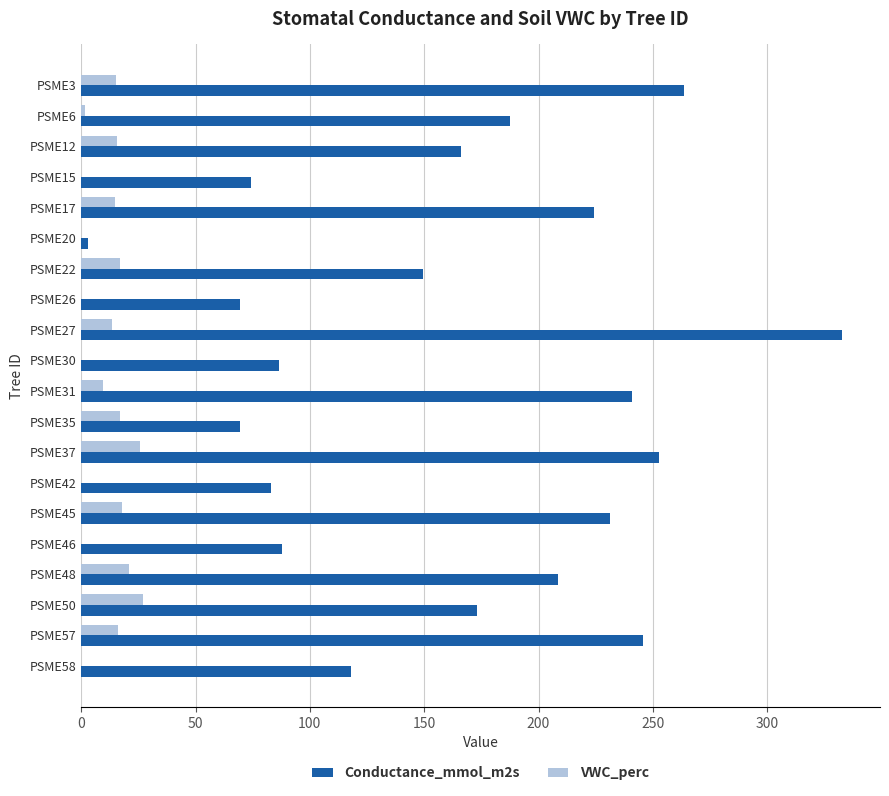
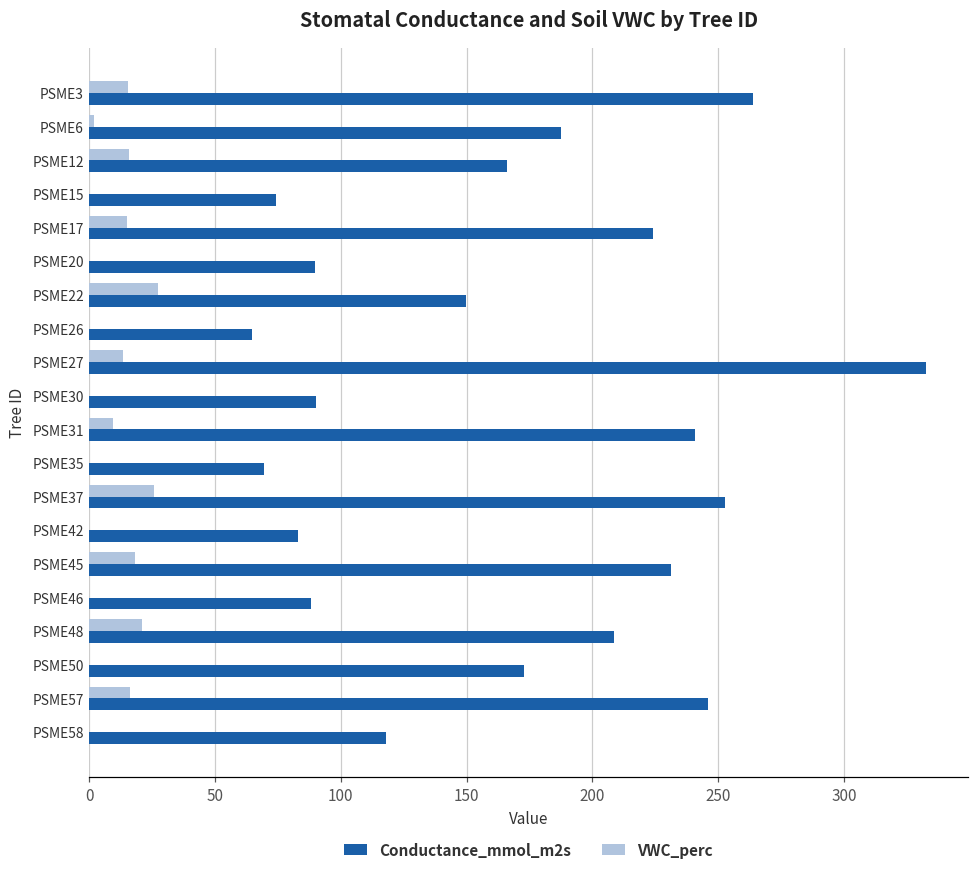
Conductance_mmol_m2s, PSME20: 3 -> 90
VWC_perc, PSME22: 17 -> 28
Conductance_mmol_m2s, PSME26: 69 -> 65
Conductance_mmol_m2s, PSME30: 86 -> 90
VWC_perc, PSME35: 17 -> 0
VWC_perc, PSME50: 27 -> 0
